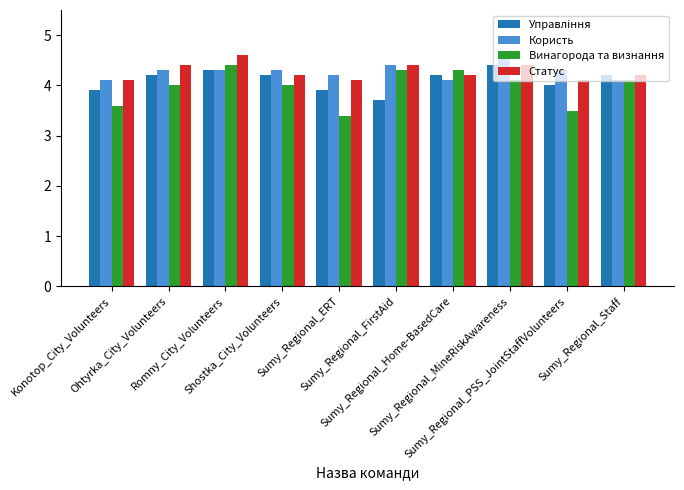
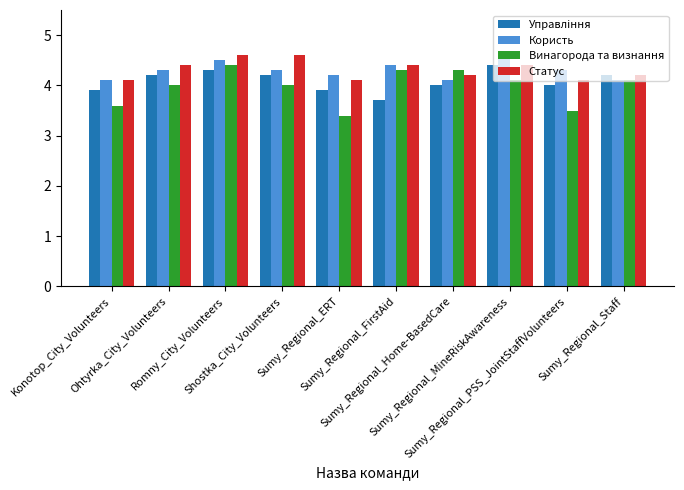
Користь, Romny_City_Volunteers: 4.3 -> 4.5
Статус, Shostka_City_Volunteers: 4.2 -> 4.6
Управління, Sumy_Regional_Home-BasedCare: 4.2 -> 4.0
